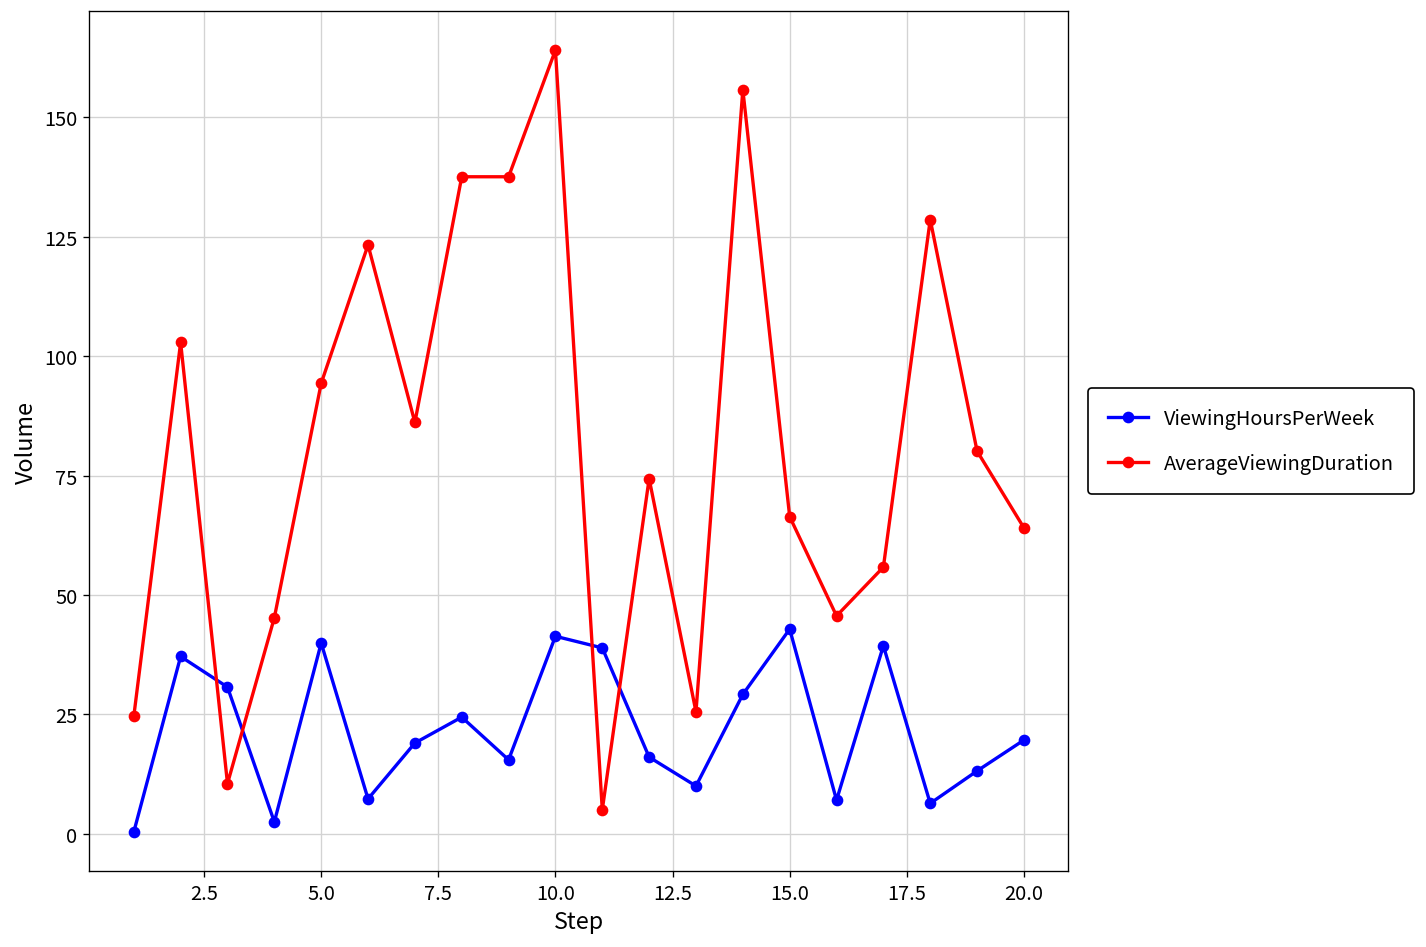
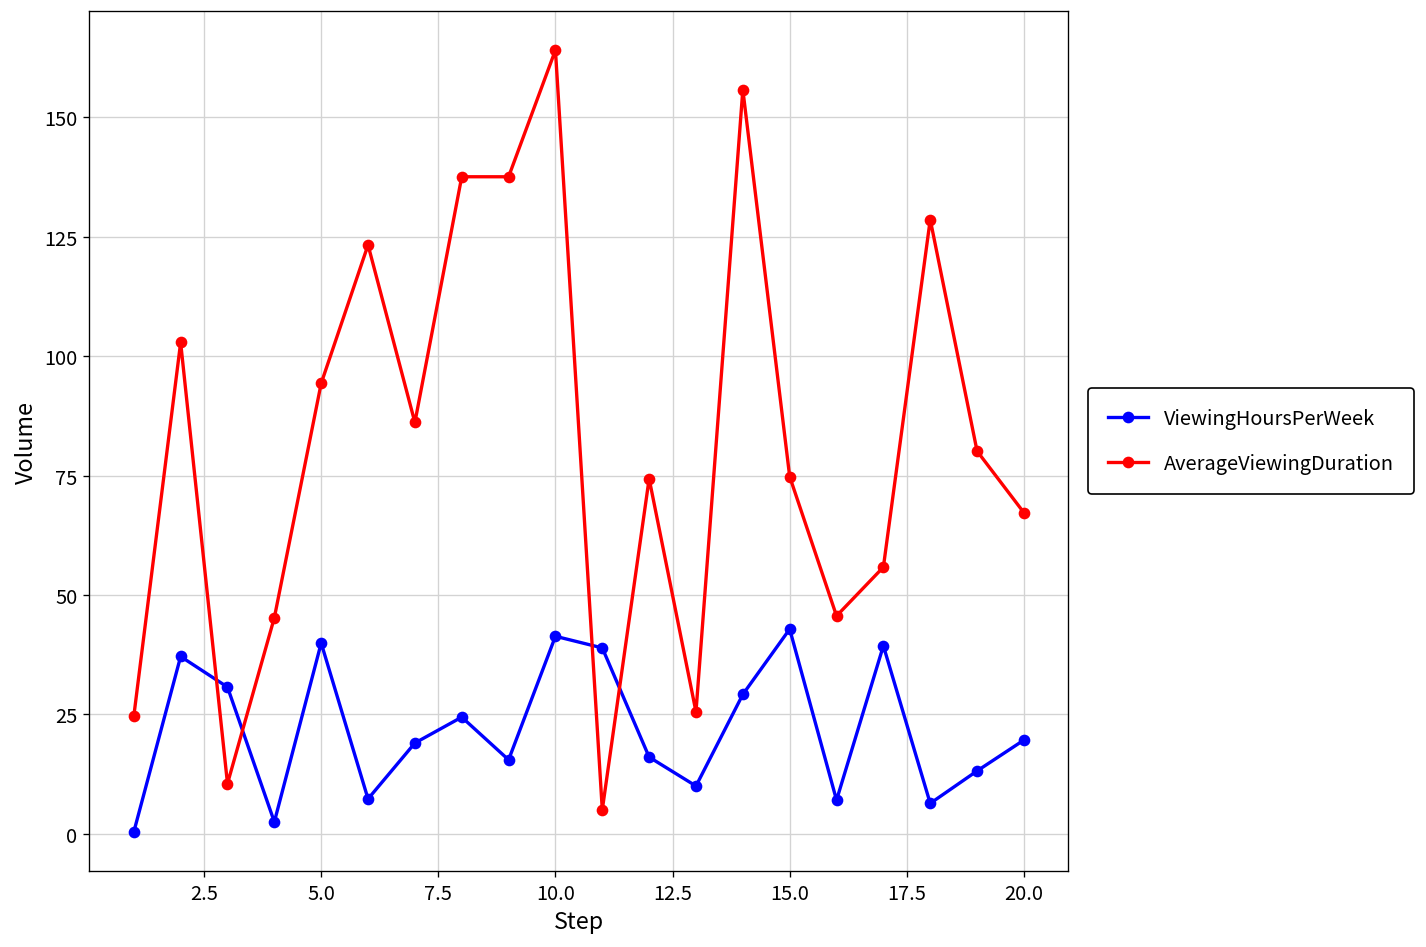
AverageViewingDuration, 15.0: 66 -> 75
AverageViewingDuration, 20.0: 64 -> 67
